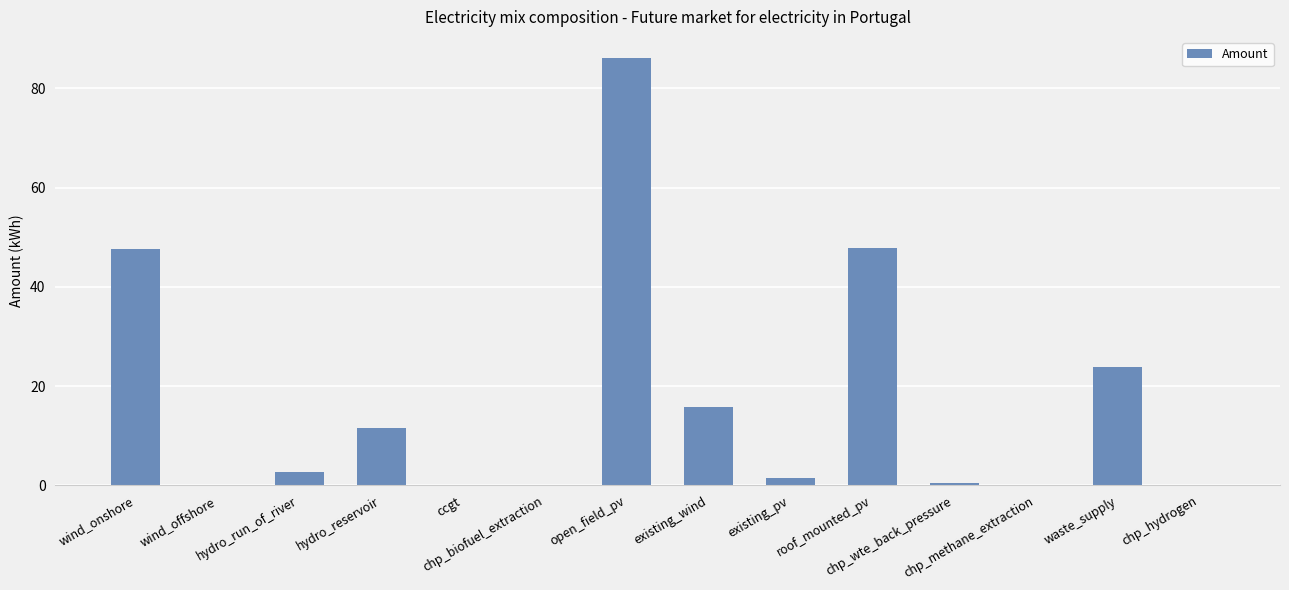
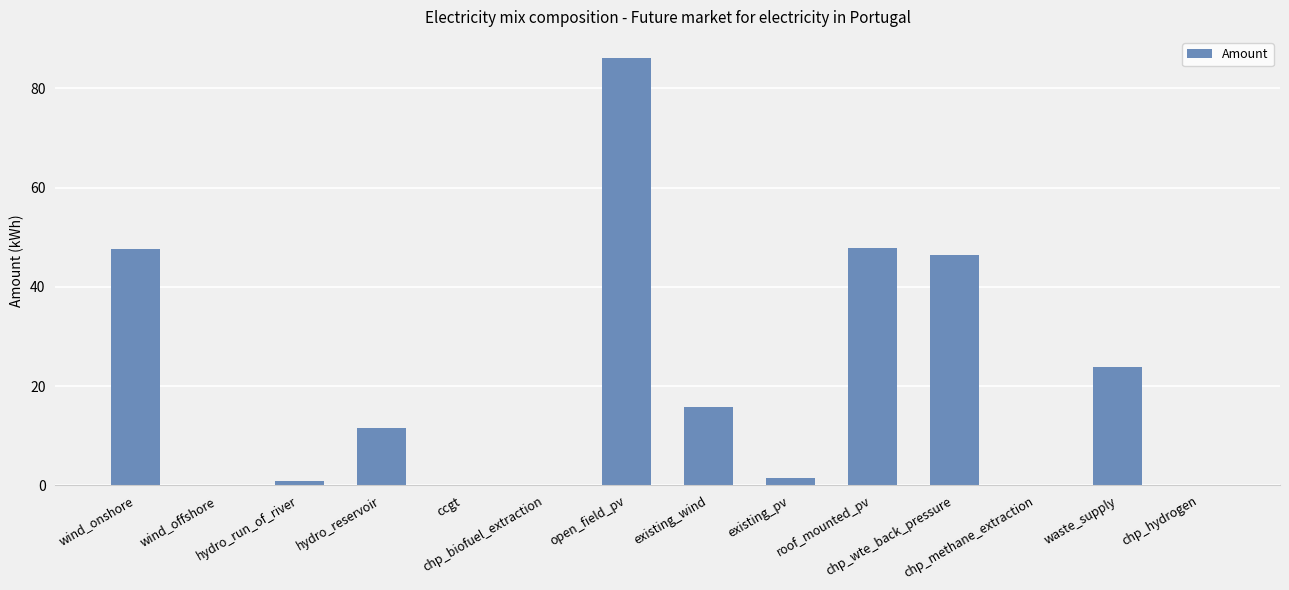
hydro_run_of_river: 3 -> 1
chp_wte_back_pressure: 0 -> 46
